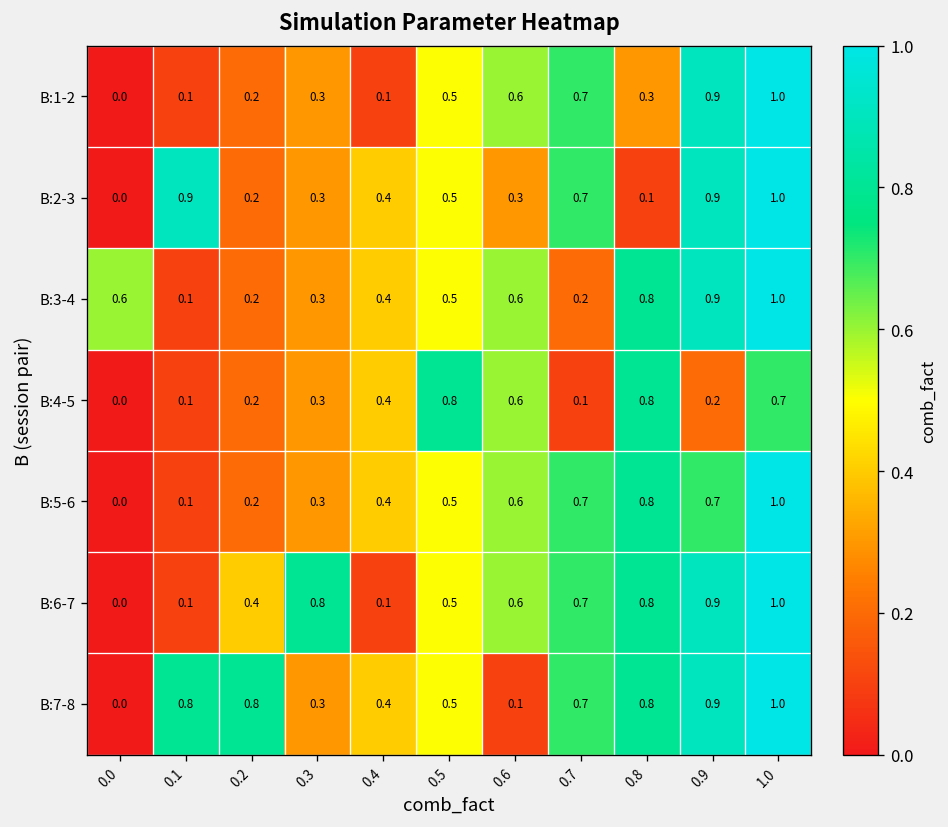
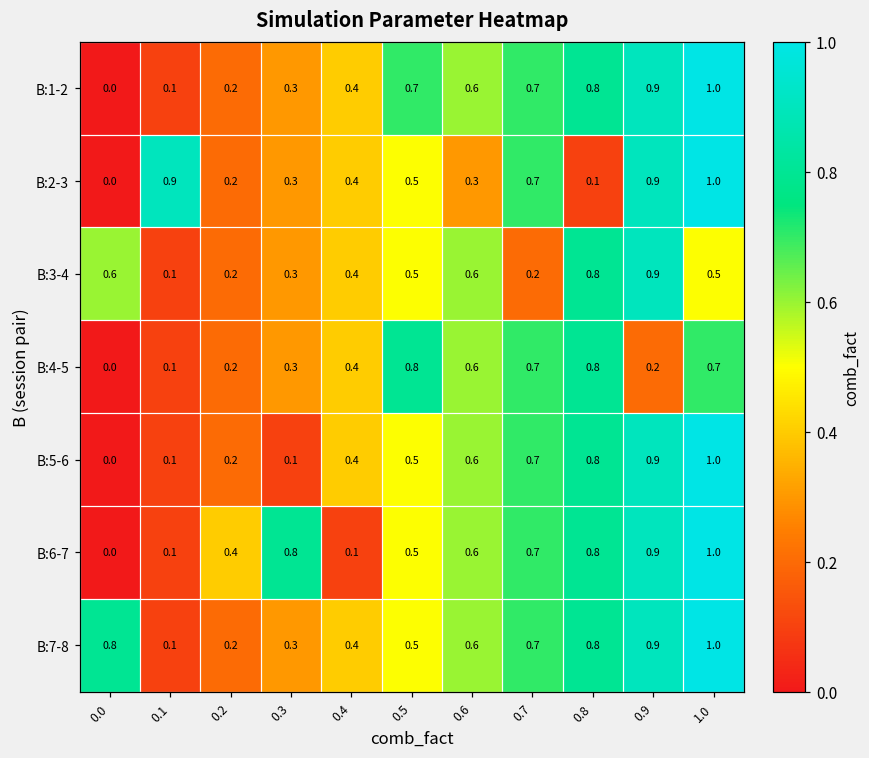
B:1-2, 0.4: 0.1 -> 0.4
B:1-2, 0.5: 0.5 -> 0.7
B:1-2, 0.8: 0.3 -> 0.8
B:3-4, 1.0: 1.0 -> 0.5
B:4-5, 0.7: 0.1 -> 0.7
B:5-6, 0.3: 0.3 -> 0.1
B:5-6, 0.9: 0.7 -> 0.9
B:7-8, 0.0: 0.0 -> 0.8
B:7-8, 0.1: 0.8 -> 0.1
B:7-8, 0.2: 0.8 -> 0.2
B:7-8, 0.6: 0.1 -> 0.6
